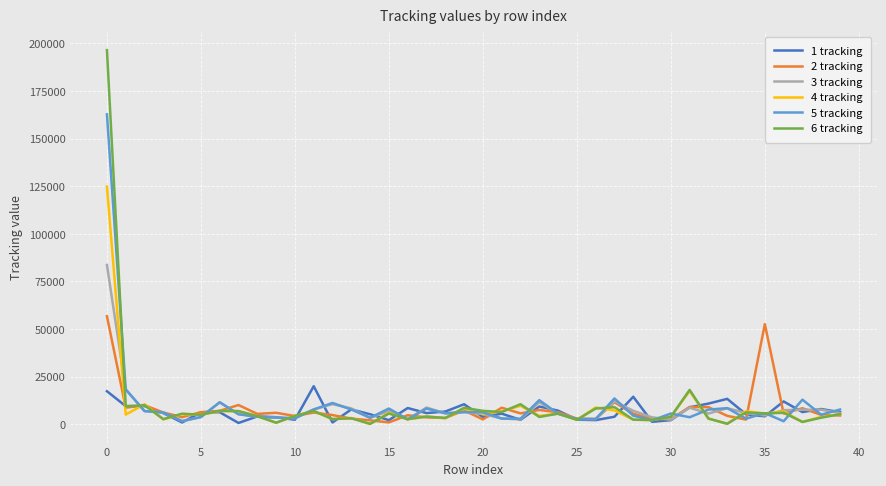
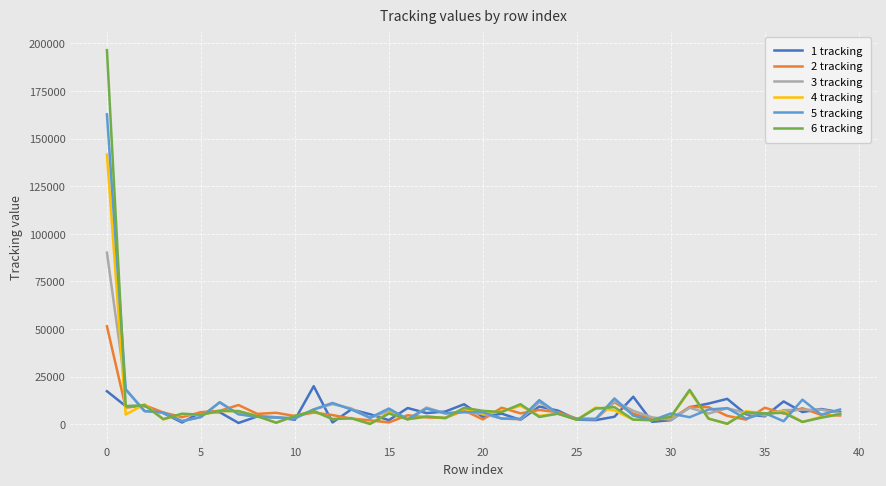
2 tracking, 0: 57000 -> 51000
3 tracking, 0: 84000 -> 90000
4 tracking, 0: 125000 -> 142000
2 tracking, 35: 53000 -> 9000
